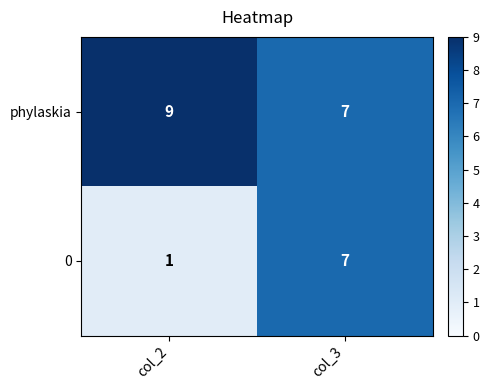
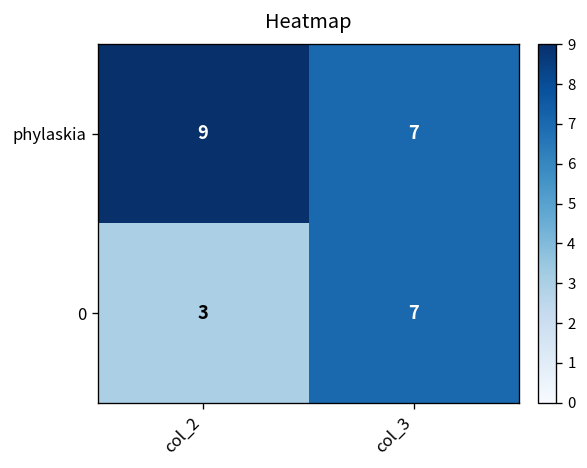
0, col_2: 1 -> 3
